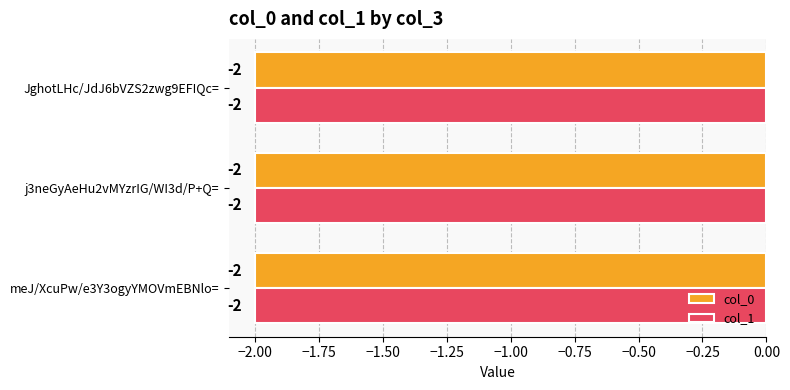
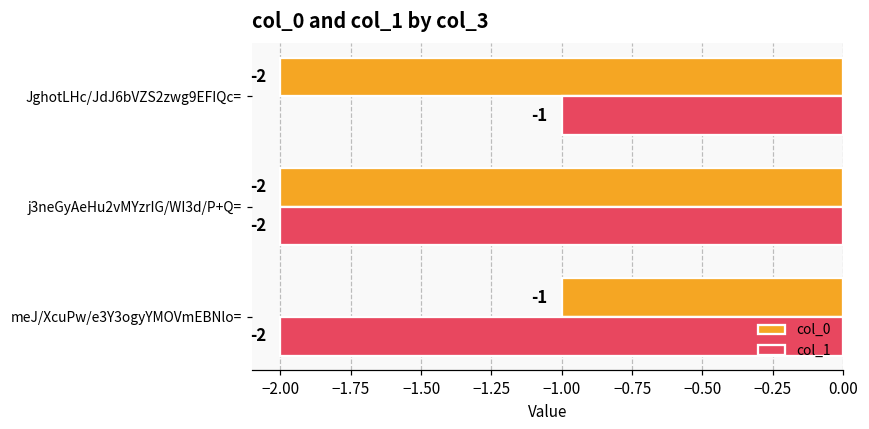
col_1, JghotLHc/JdJ6bVZS2zwg9EFIQc=: -2 -> -1
col_0, meJ/XcuPw/e3Y3ogyYMOVmEBNlo=: -2 -> -1
